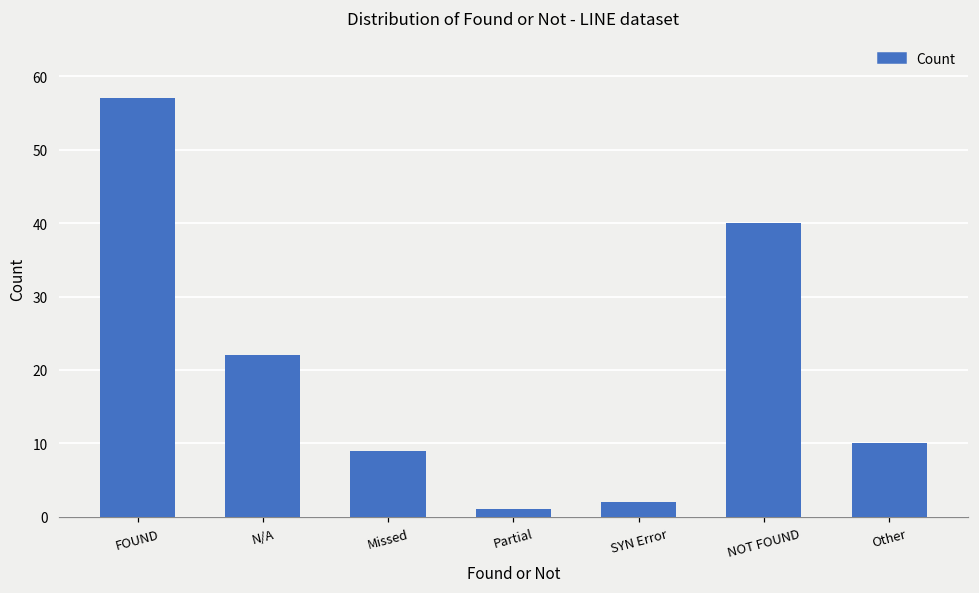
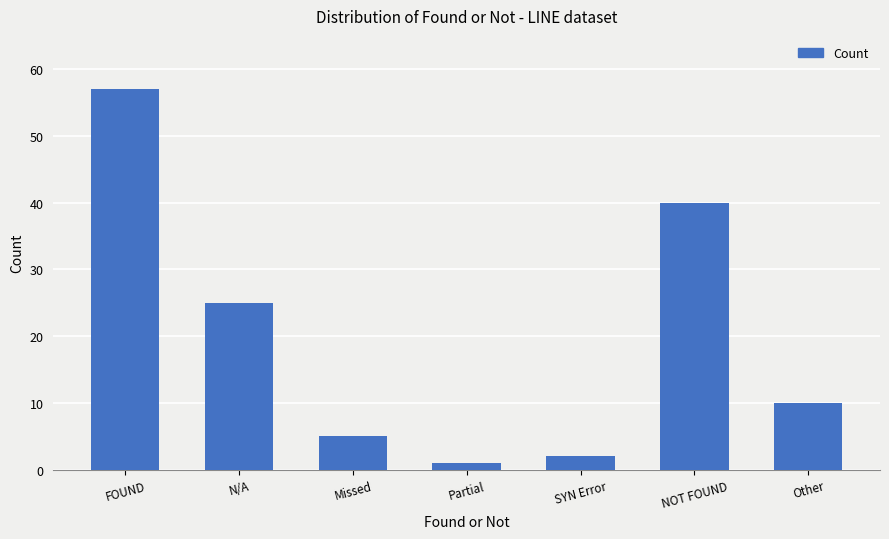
N/A: 22 -> 25
Missed: 9 -> 5
